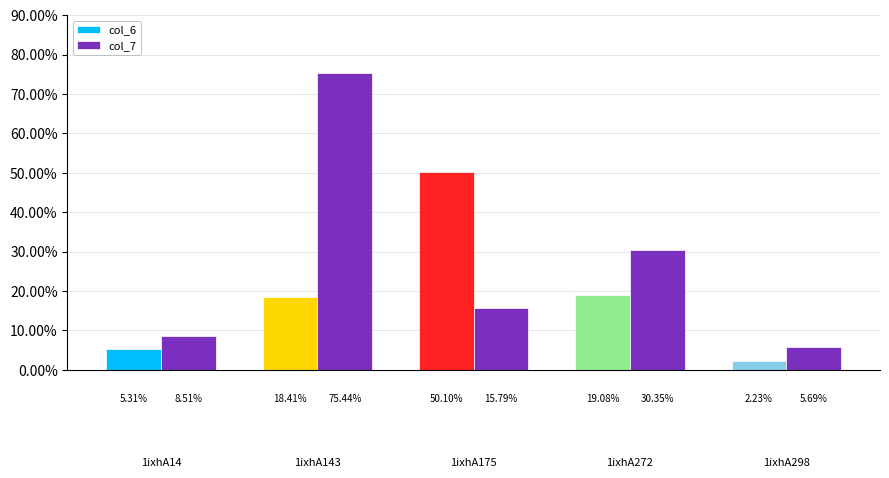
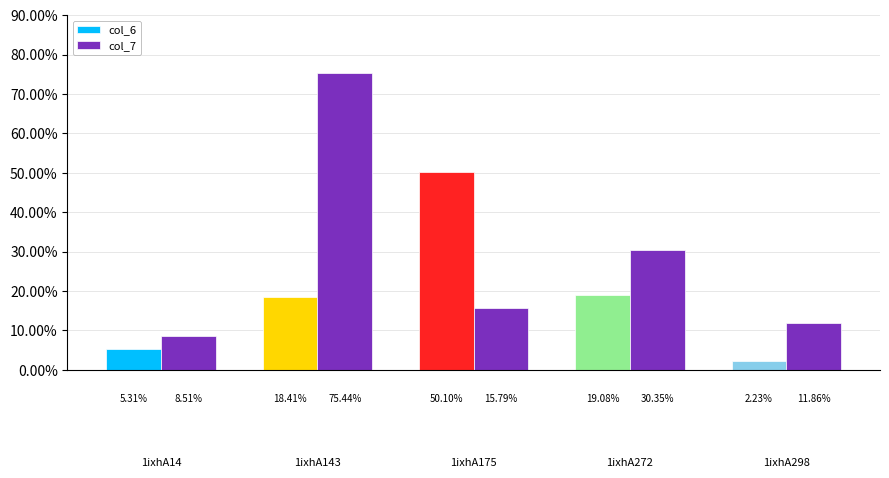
col_7, 1ixhA298: 5.69% -> 11.86%
